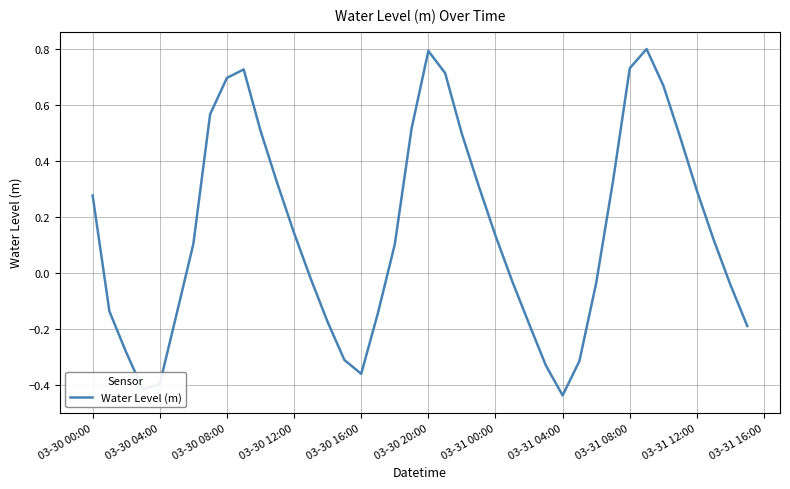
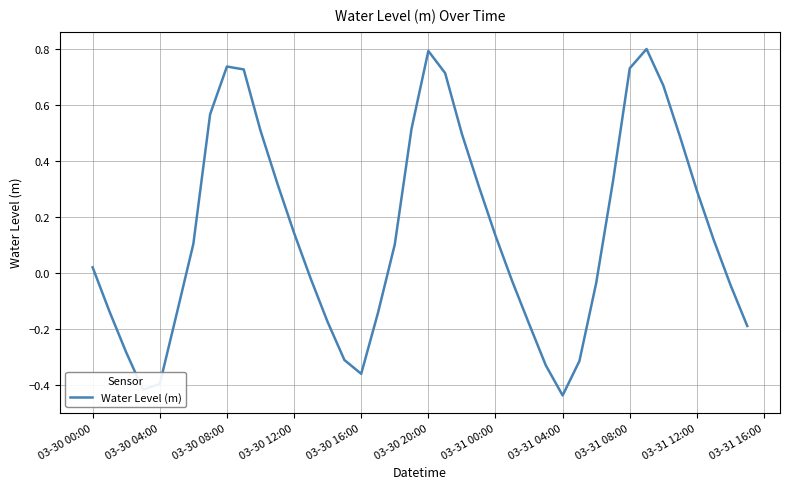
03-30 00:00: 0.28 -> 0.02
03-30 08:00: 0.70 -> 0.74
